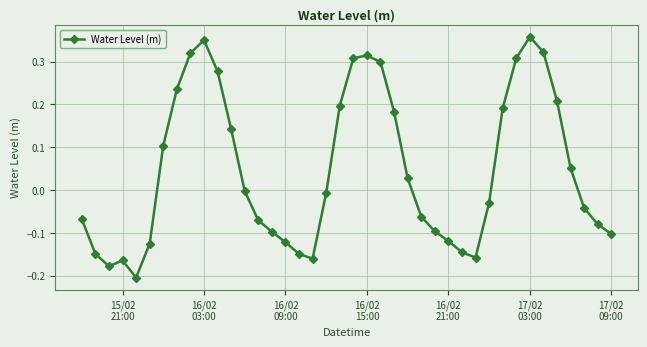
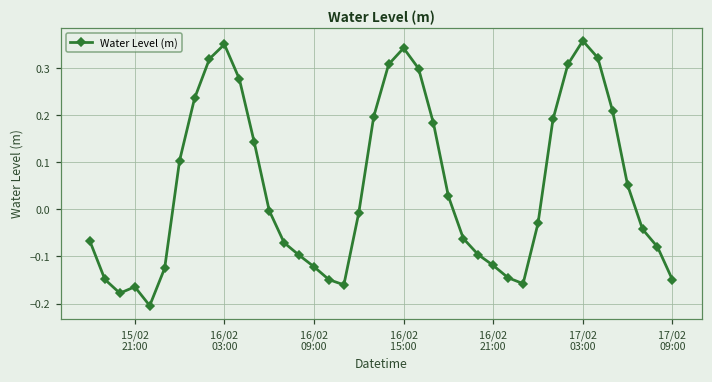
16/02 15:00: 0.31 -> 0.34
17/02 09:00: -0.10 -> -0.15
